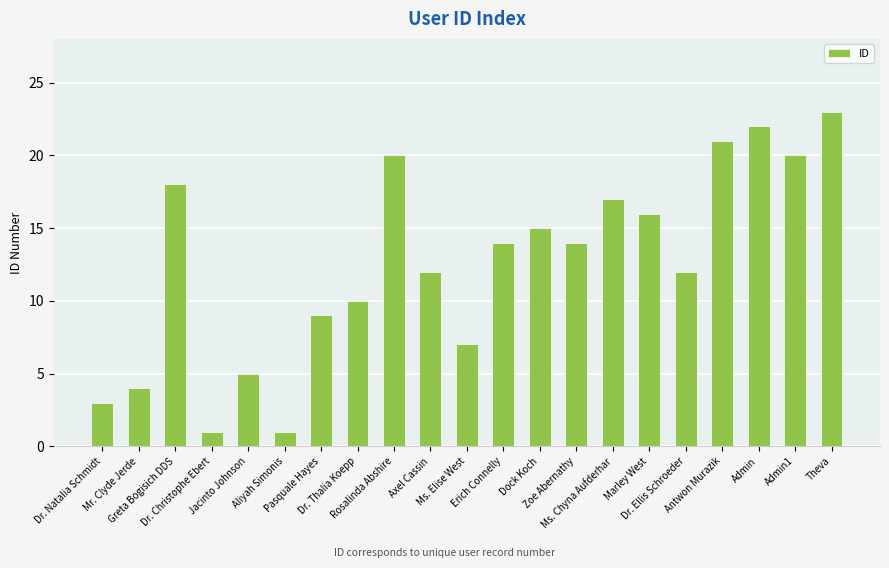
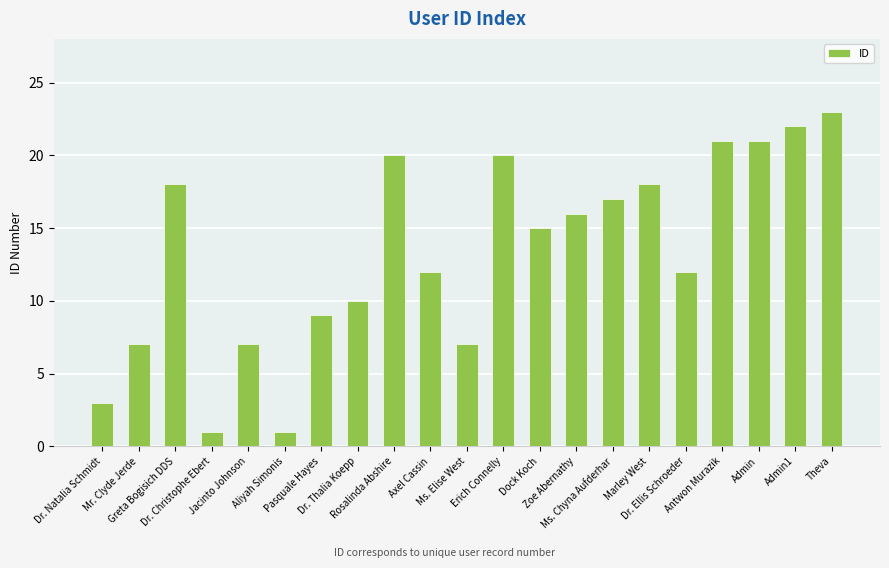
Mr. Clyde Jerde: 4 -> 7
Jacinto Johnson: 5 -> 7
Erich Connelly: 14 -> 20
Zoe Abernathy: 14 -> 16
Marley West: 16 -> 18
Admin: 22 -> 21
Admin1: 20 -> 22
